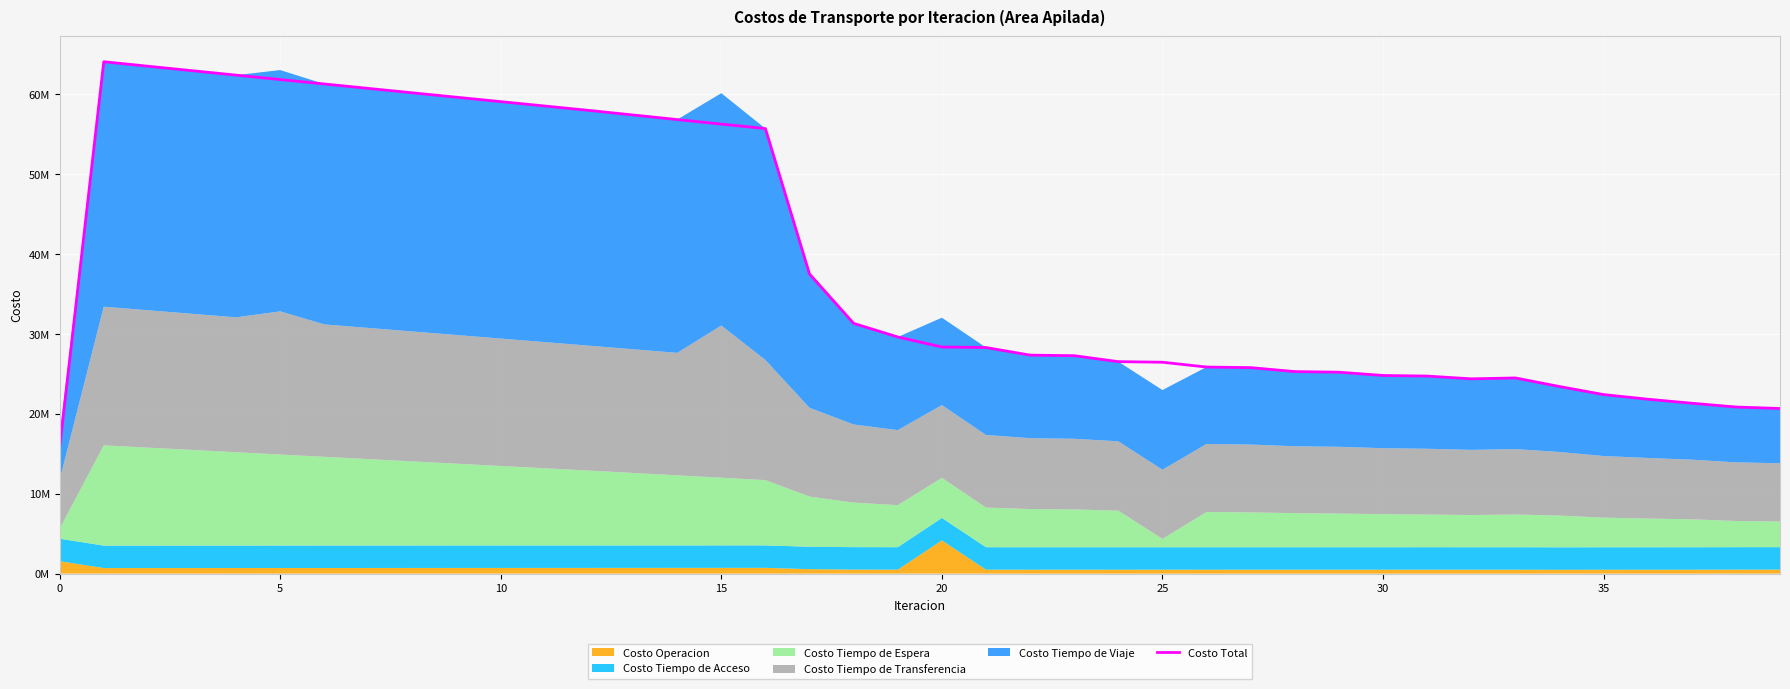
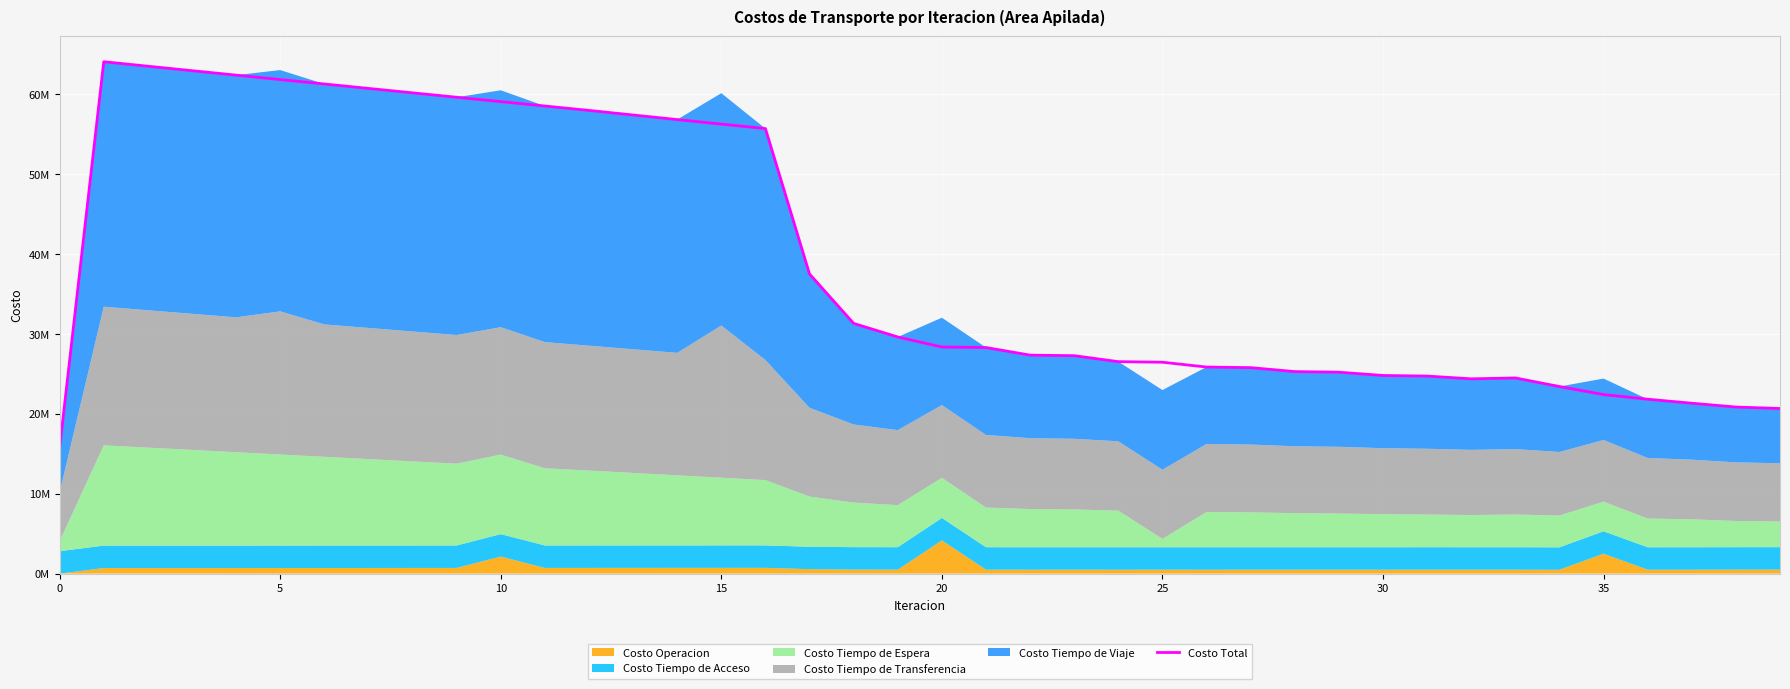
Costo Operacion, 0: 2000000 -> 0
Costo Operacion, 10: 1000000 -> 2000000
Costo Operacion, 35: 0 -> 2000000
